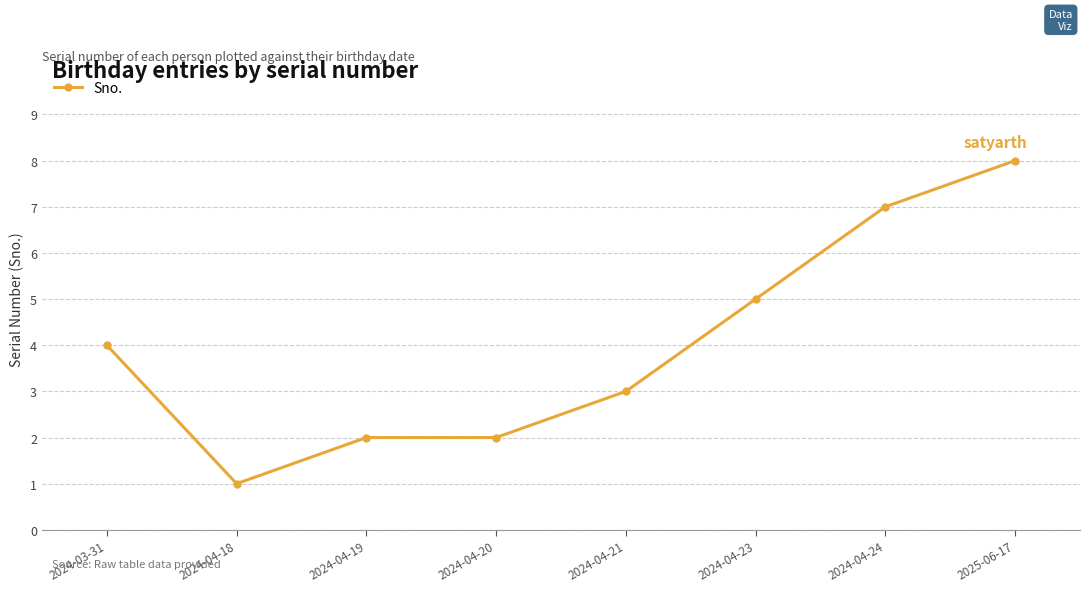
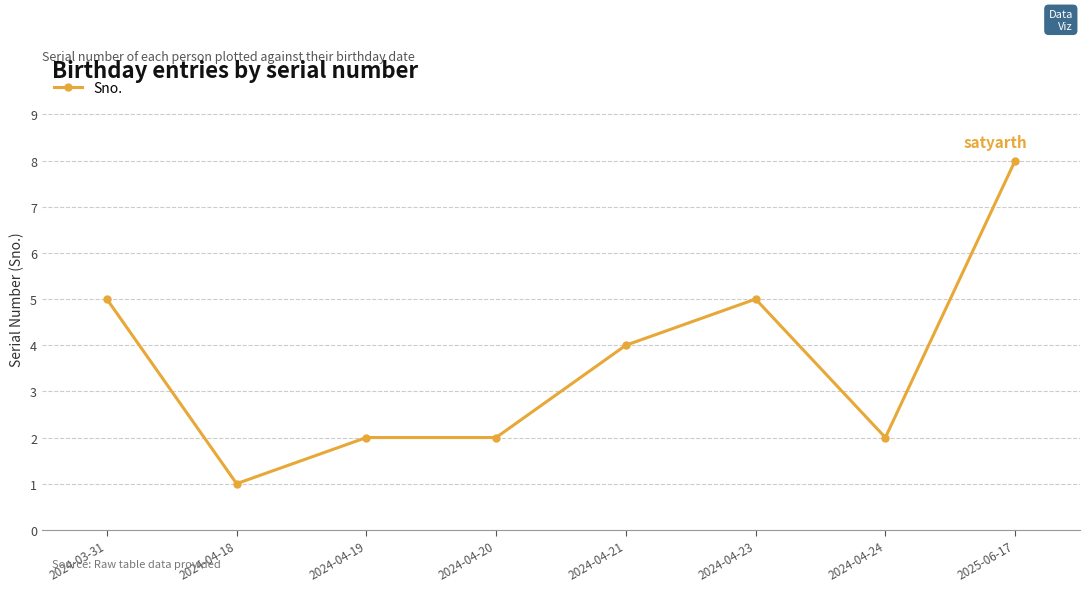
2024-03-31: 4 -> 5
2024-04-21: 3 -> 4
2024-04-24: 7 -> 2
